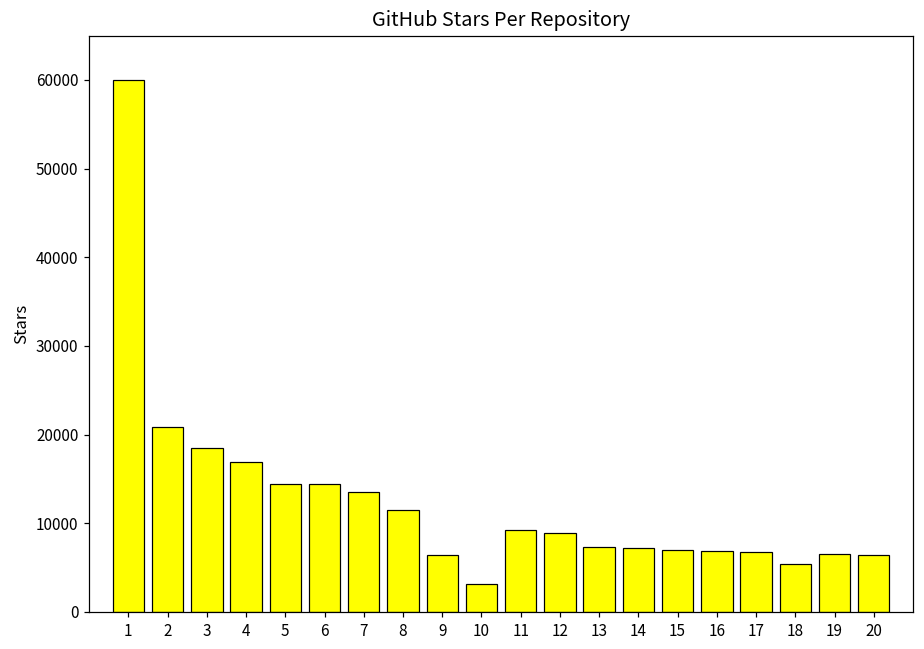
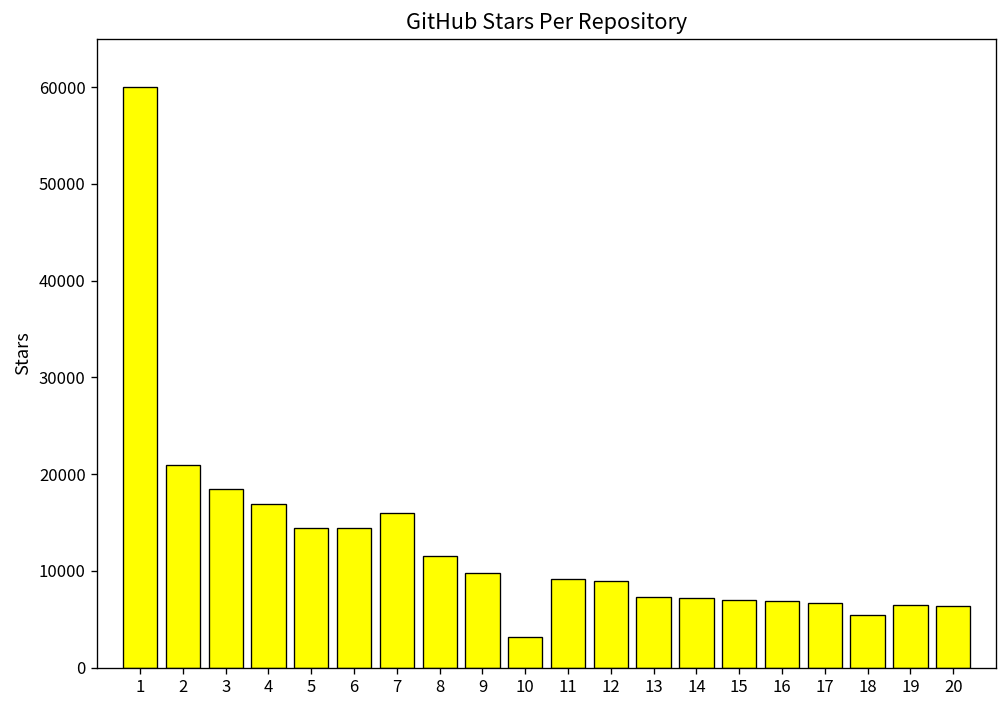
7: 14000 -> 16000
9: 6000 -> 10000
